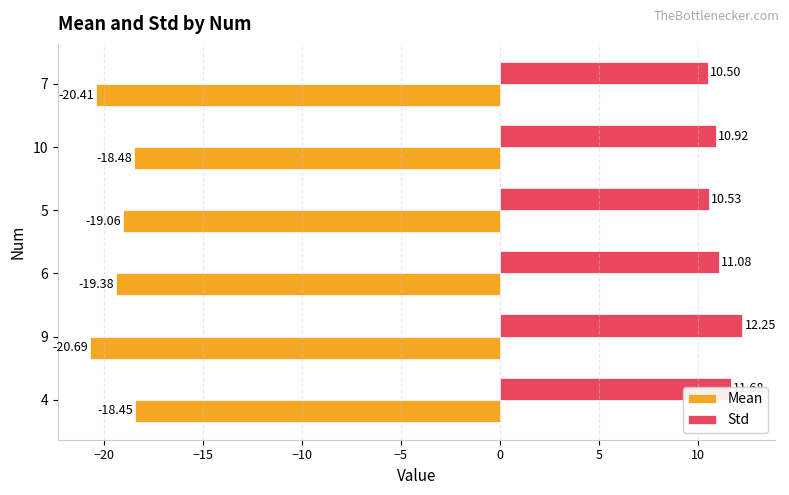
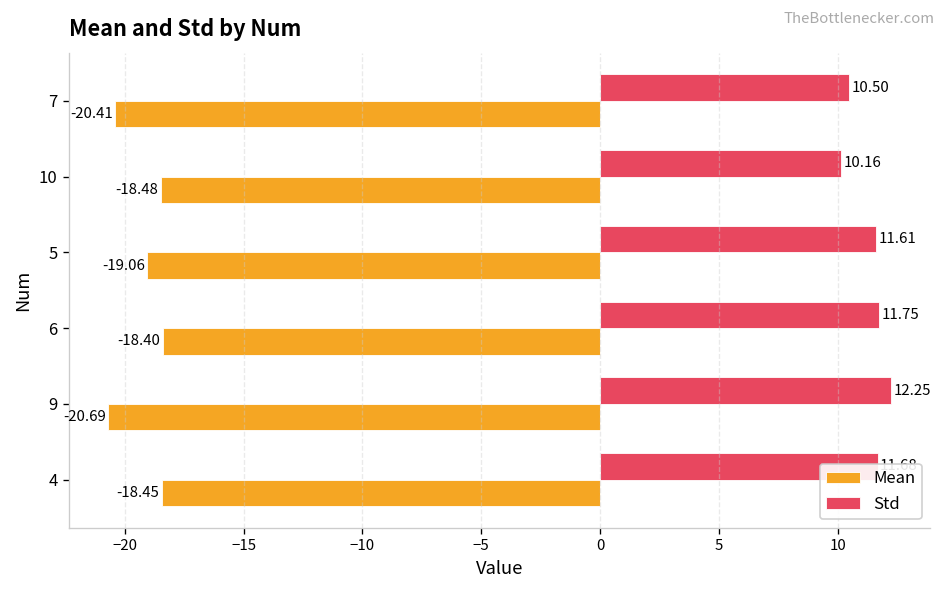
Std, 10: 10.92 -> 10.16
Std, 5: 10.53 -> 11.61
Std, 6: 11.08 -> 11.75
Mean, 6: -19.38 -> -18.40
